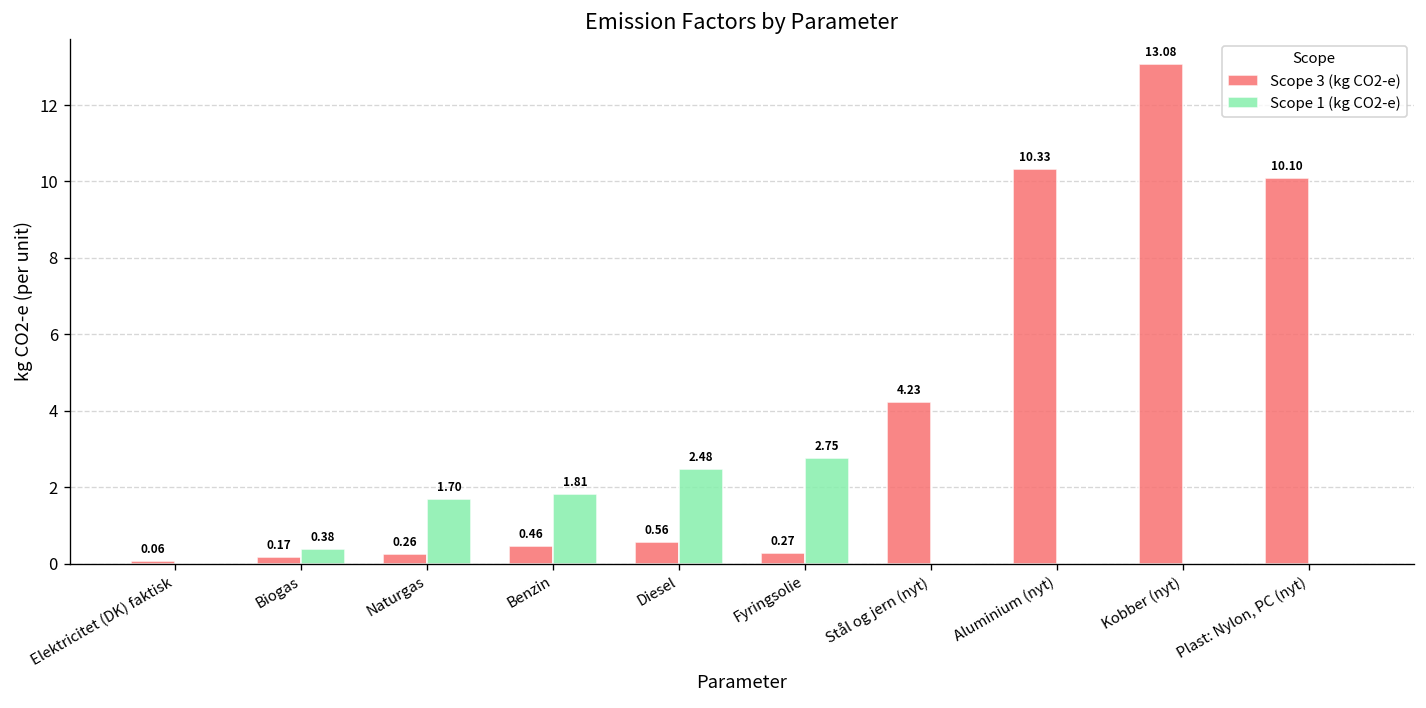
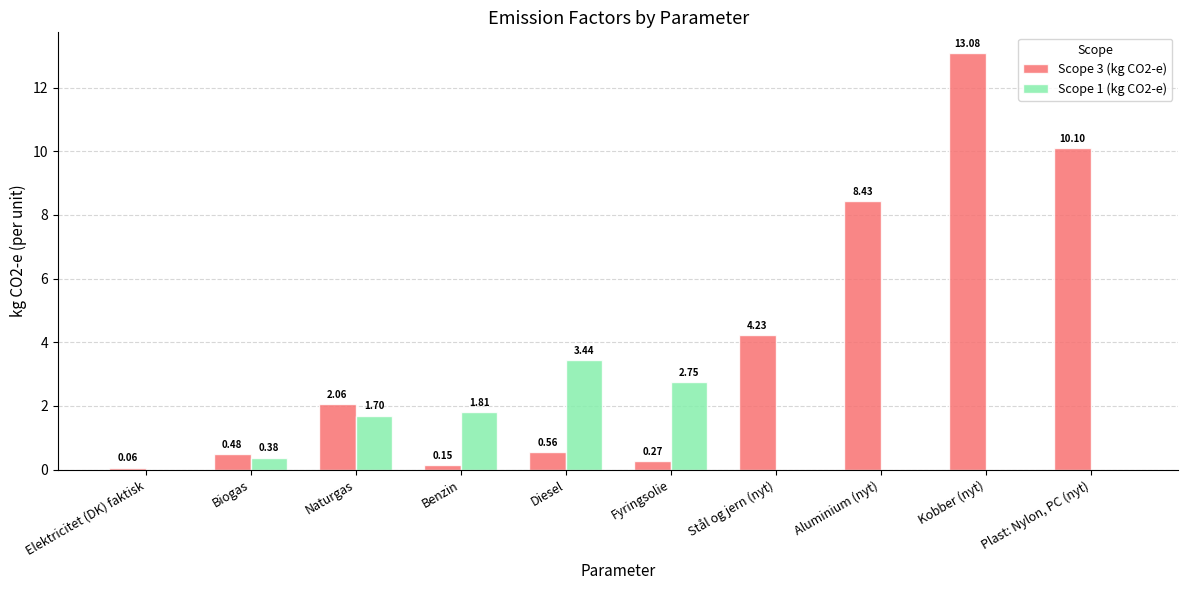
Scope 3 (kg CO2-e), Biogas: 0.17 -> 0.48
Scope 3 (kg CO2-e), Naturgas: 0.26 -> 2.06
Scope 3 (kg CO2-e), Benzin: 0.46 -> 0.15
Scope 1 (kg CO2-e), Diesel: 2.48 -> 3.44
Scope 3 (kg CO2-e), Aluminium (nyt): 10.33 -> 8.43
